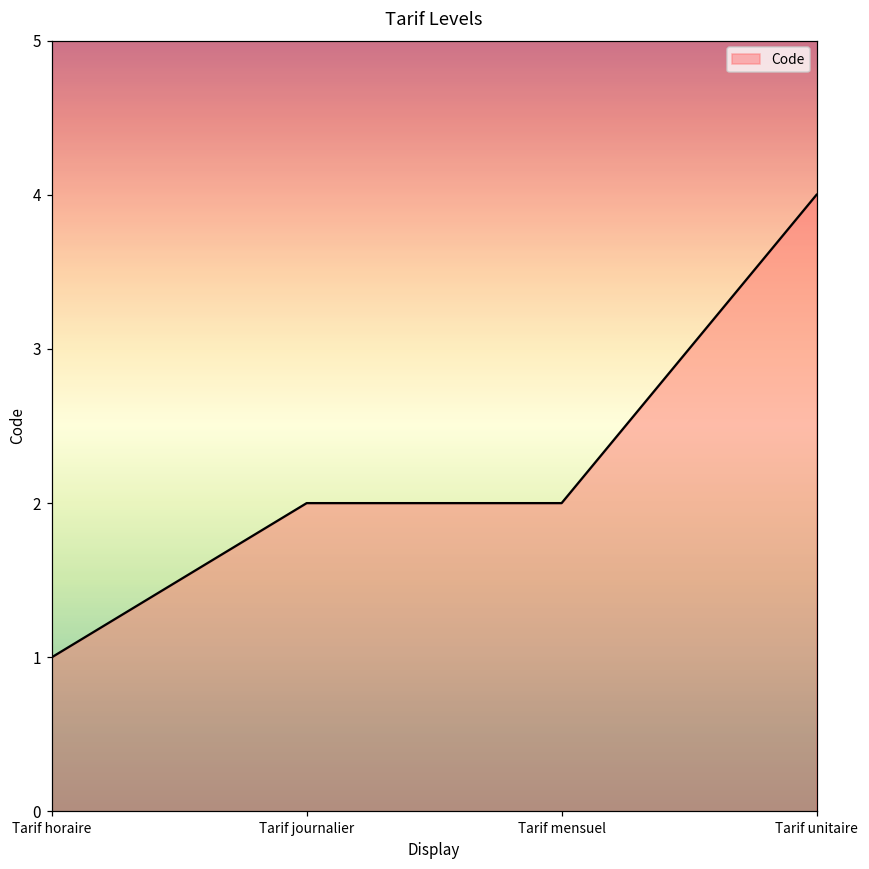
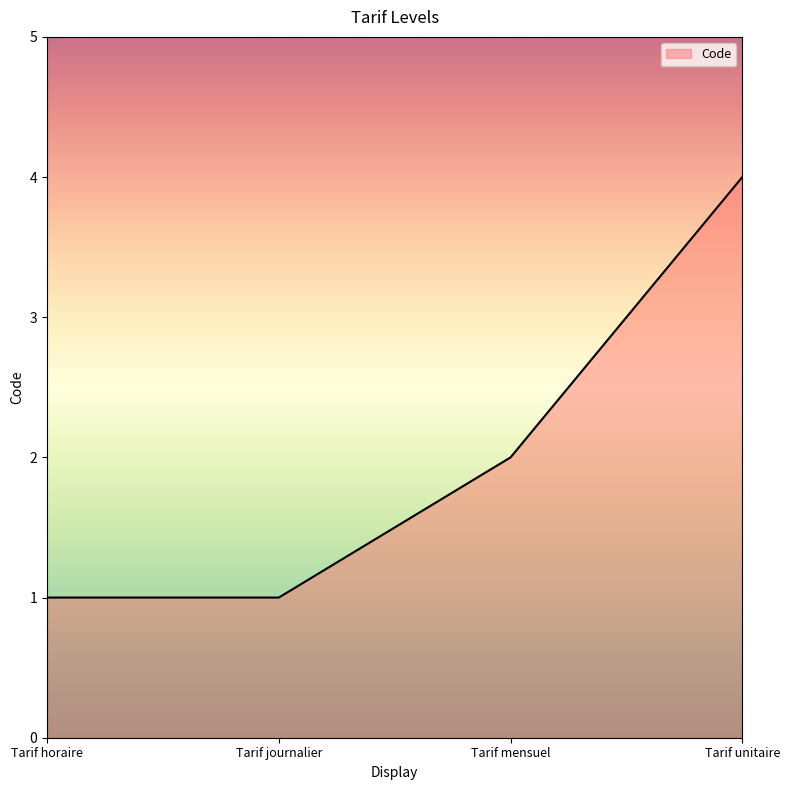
Tarif journalier: 2 -> 1
